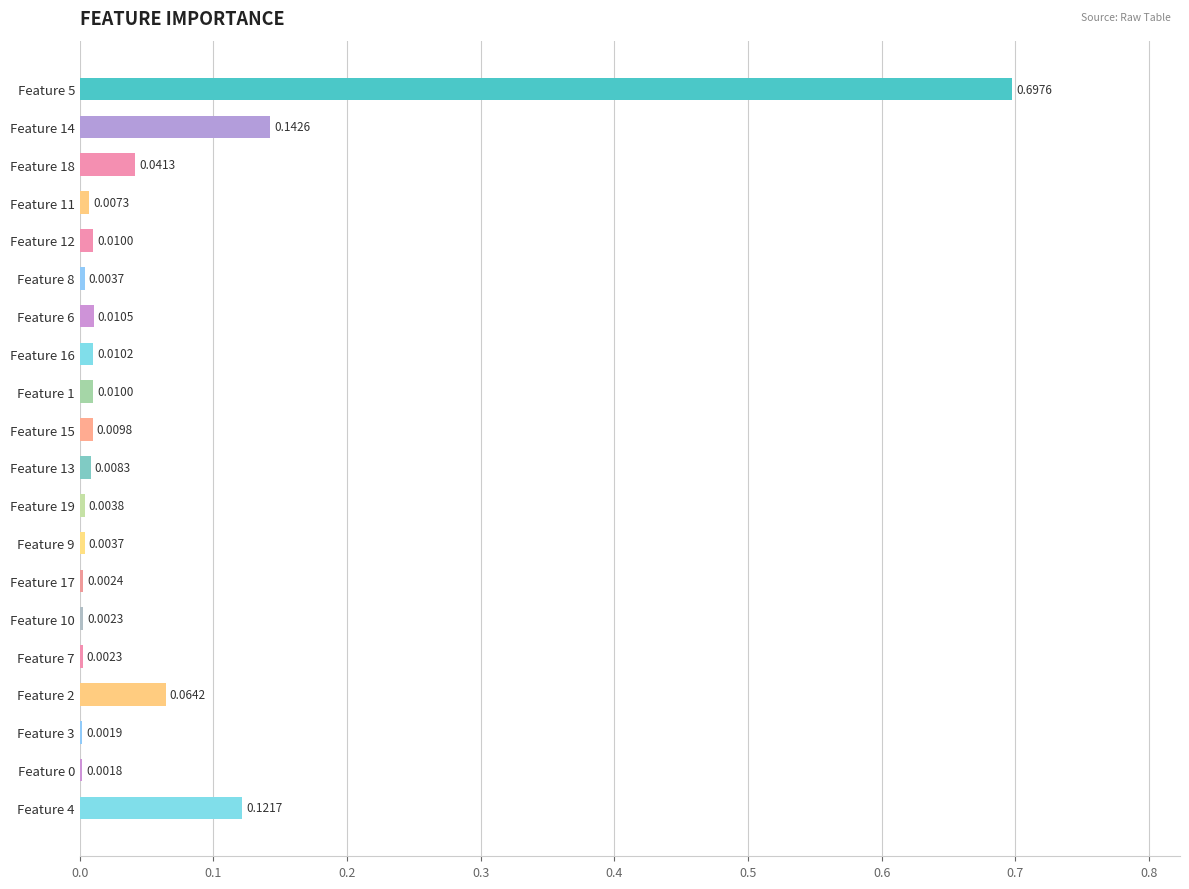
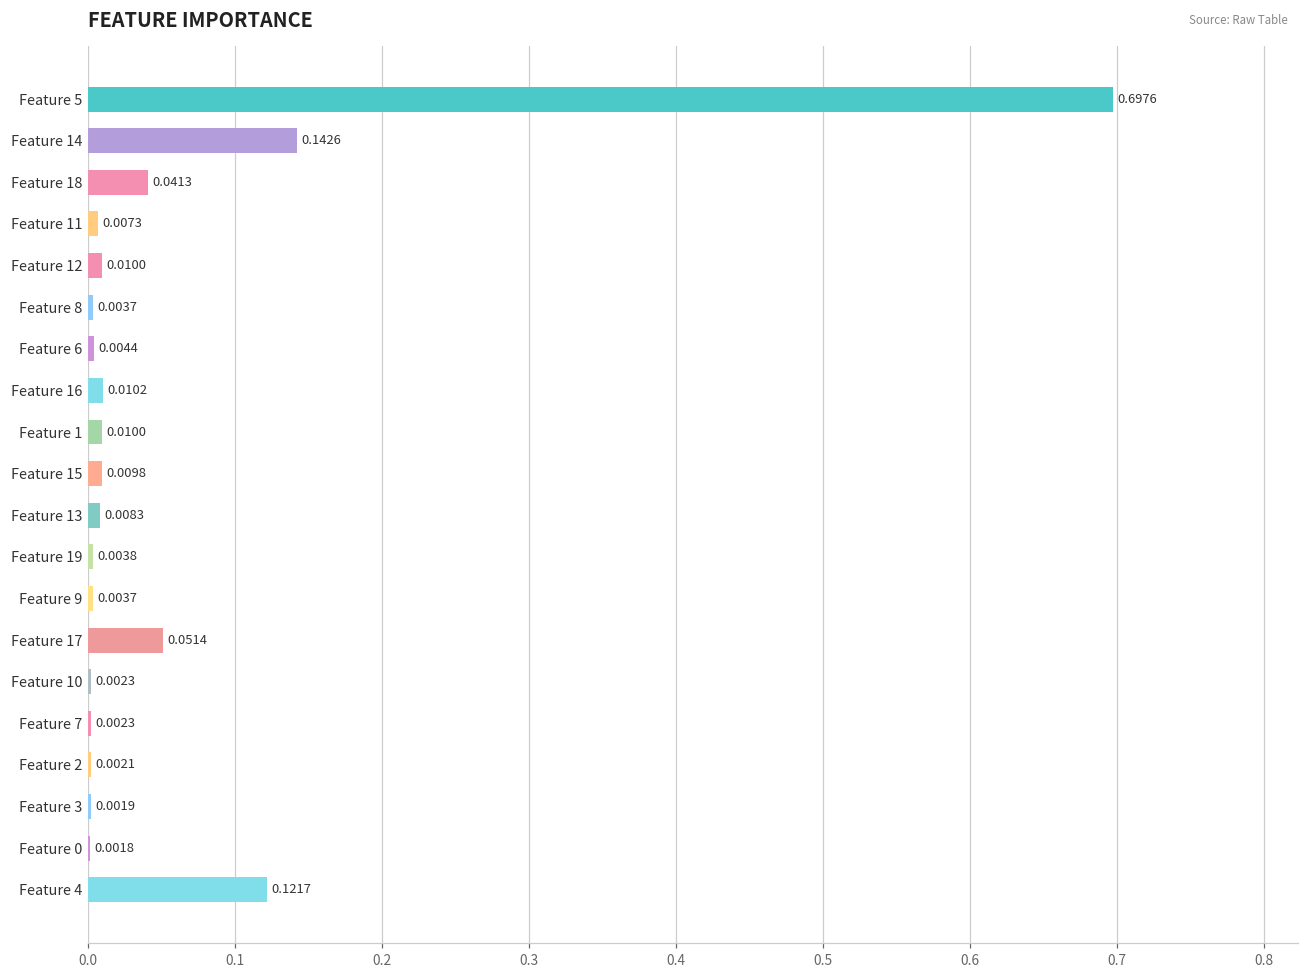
Feature 6: 0.0105 -> 0.0044
Feature 17: 0.0024 -> 0.0514
Feature 2: 0.0642 -> 0.0021
